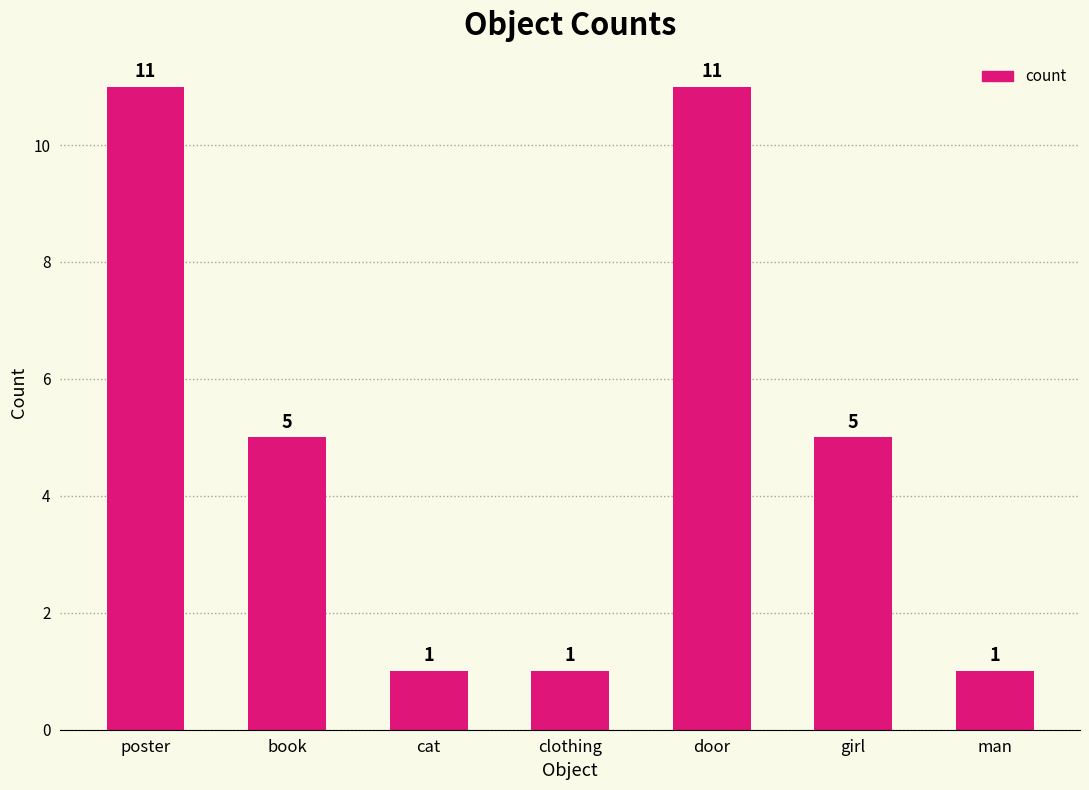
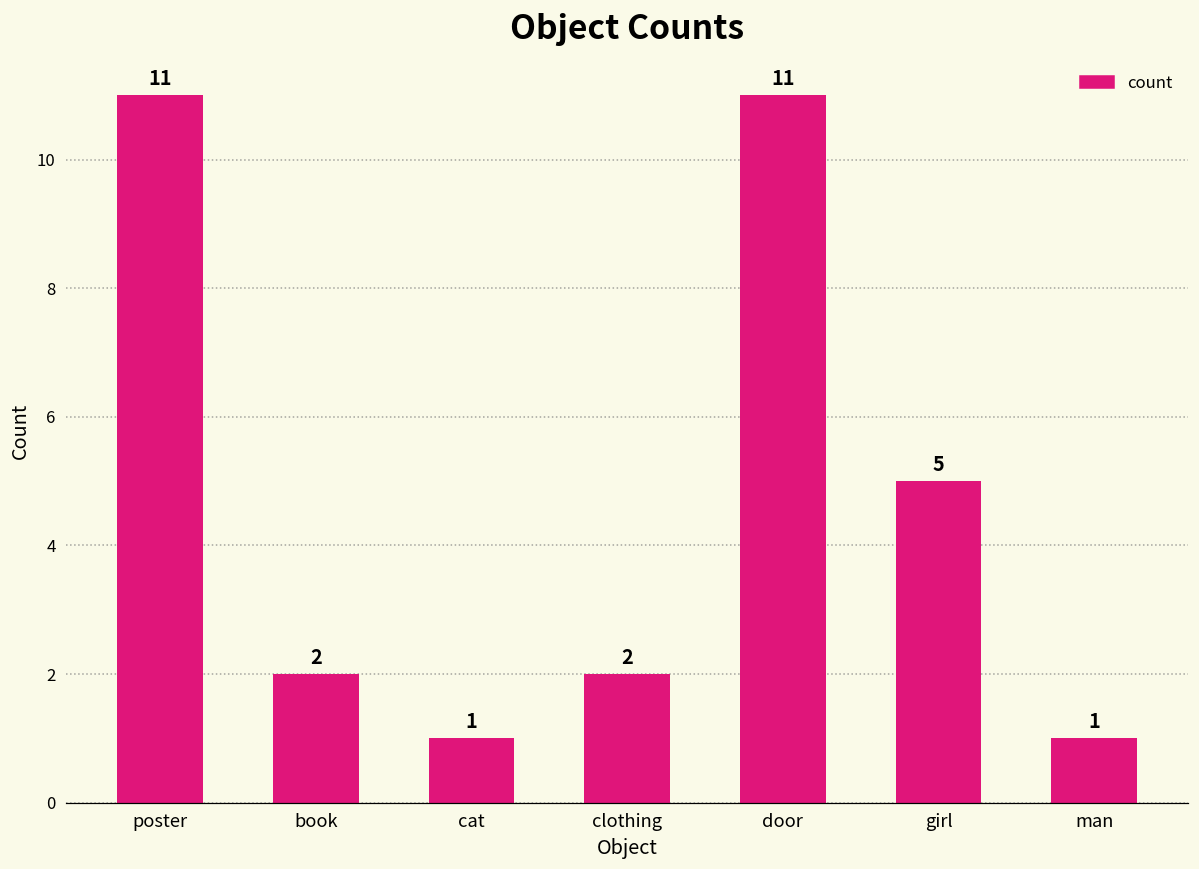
book: 5 -> 2
clothing: 1 -> 2
